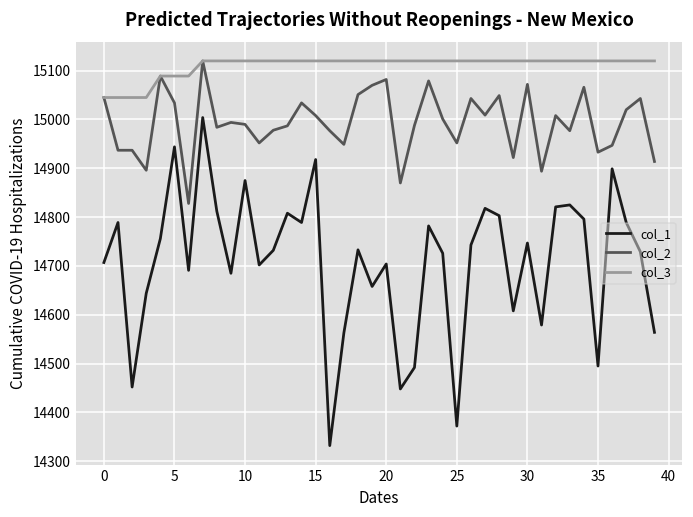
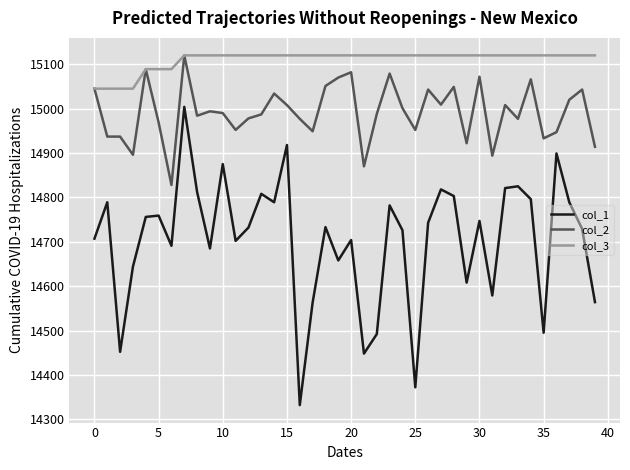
col_1, 5: 14940 -> 14760
col_2, 5: 15030 -> 14970
